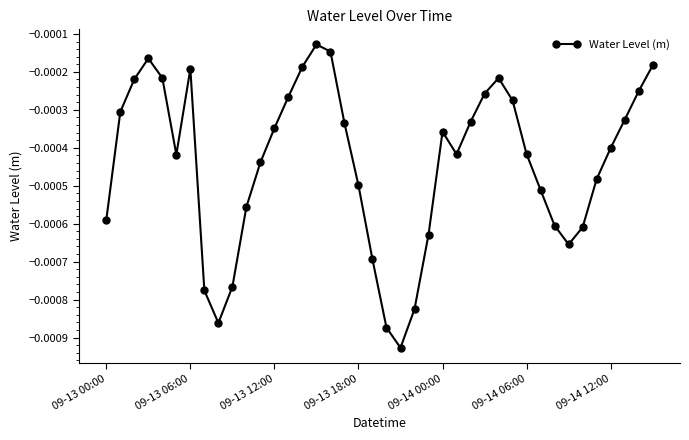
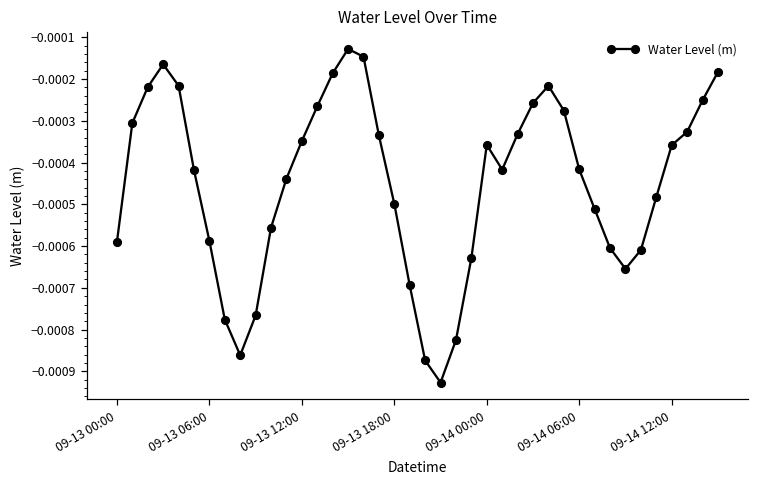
09-13 06:00: -0.00019 -> -0.00059
09-14 12:00: -0.00040 -> -0.00036
